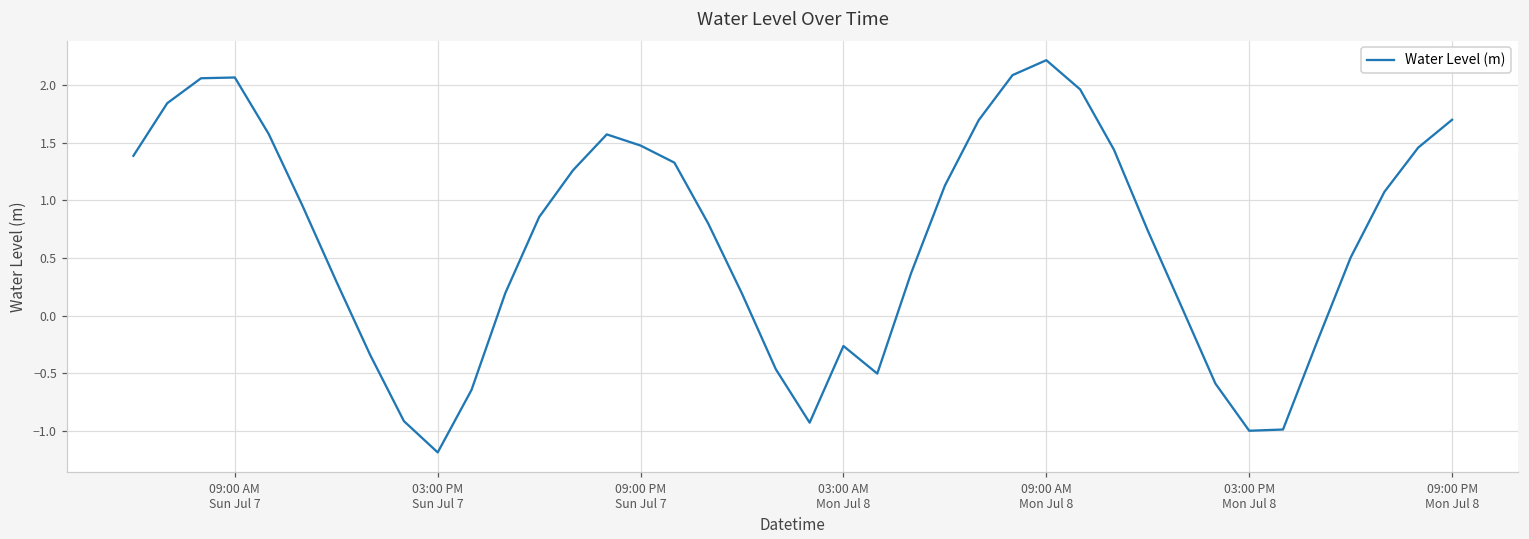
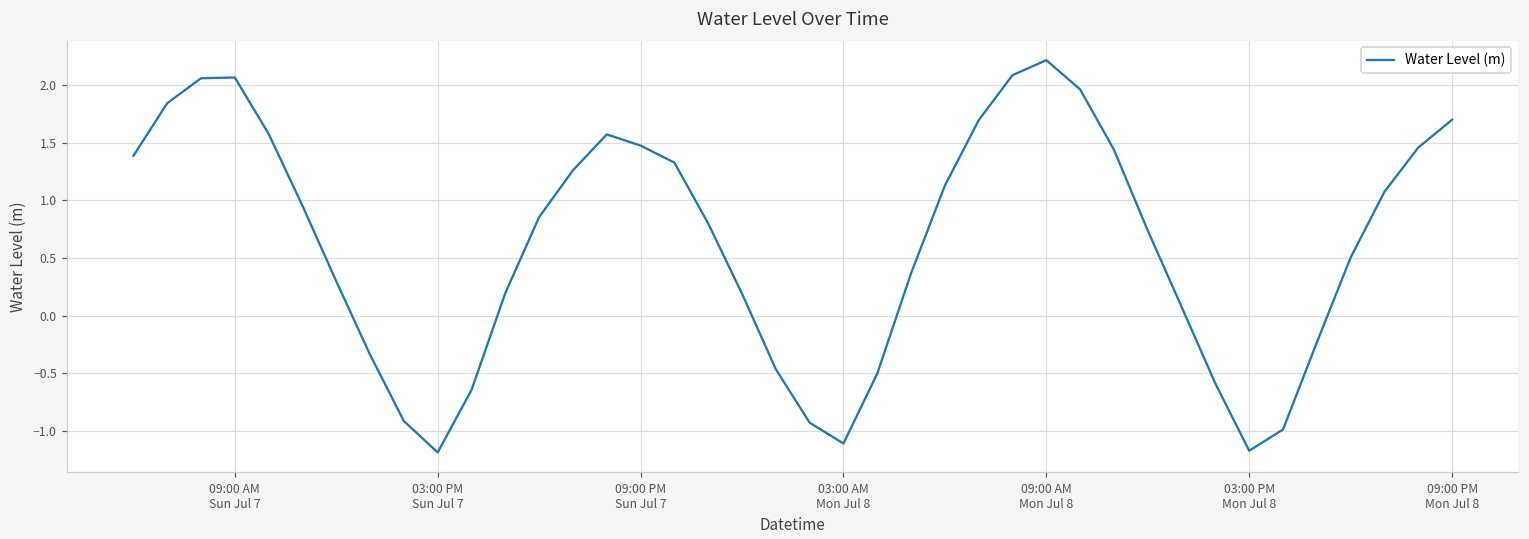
03:00 AM Mon Jul 8: -0.26 -> -1.11
03:00 PM Mon Jul 8: -1.00 -> -1.17
